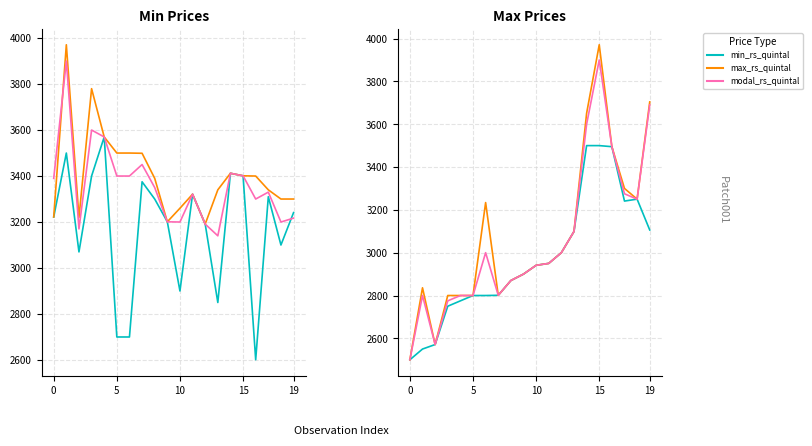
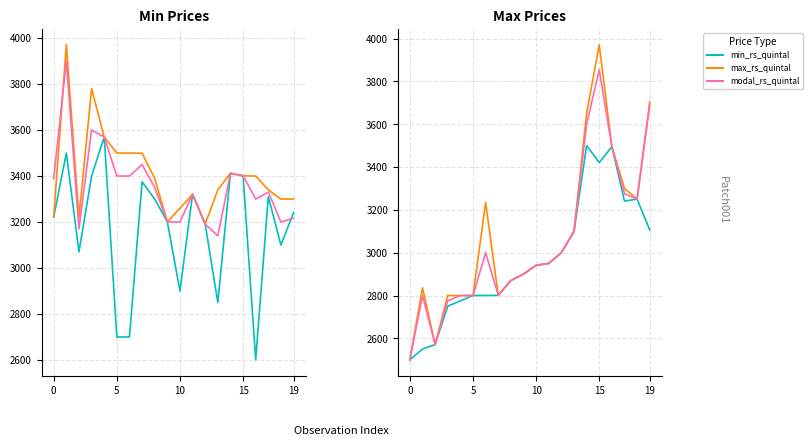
Max Prices, min_rs_quintal, 15: 3500 -> 3420
Max Prices, modal_rs_quintal, 15: 3900 -> 3850
